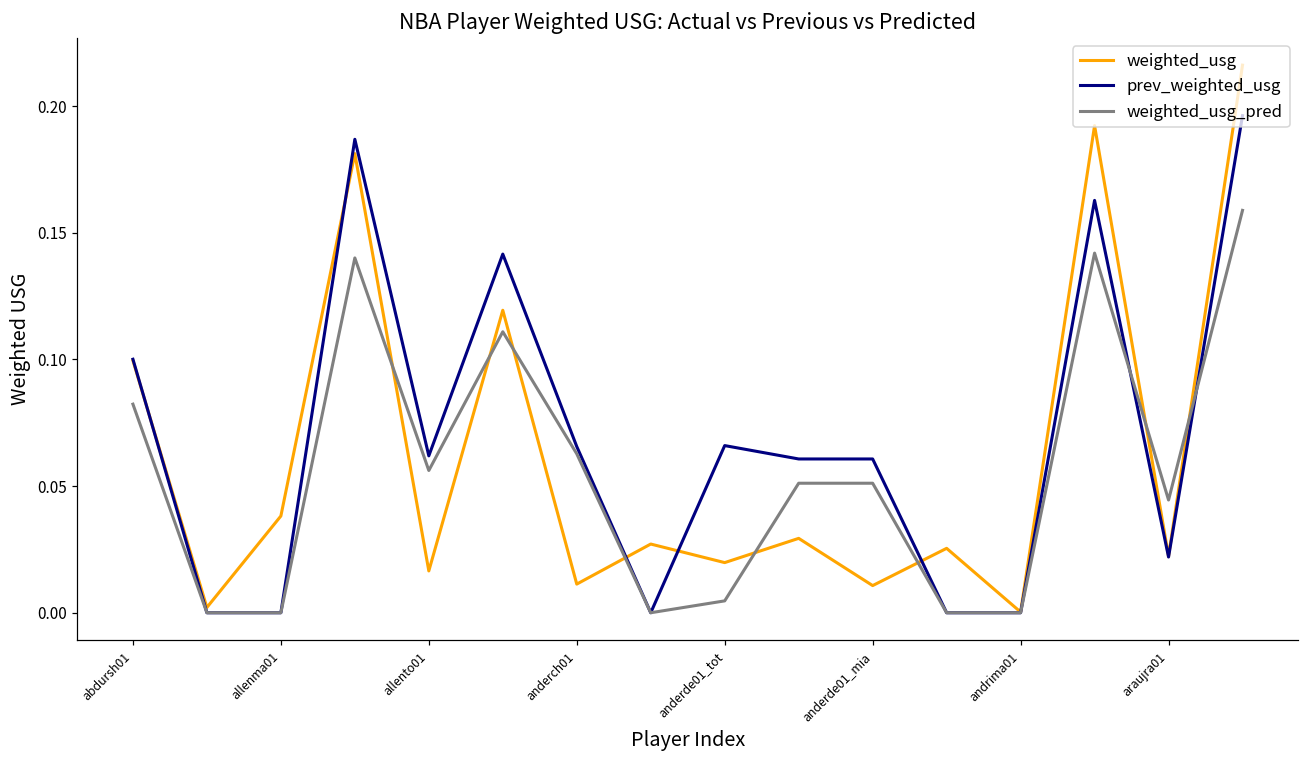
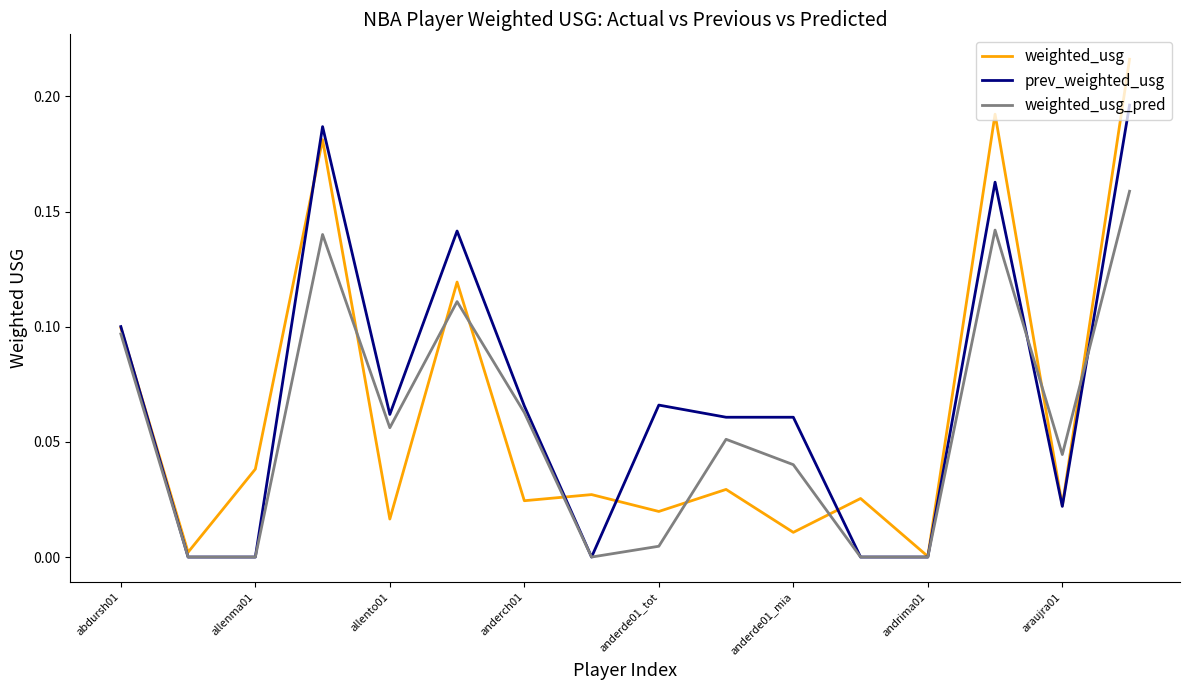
weighted_usg_pred, abdursh01: 0.082 -> 0.097
weighted_usg, anderch01: 0.011 -> 0.024
weighted_usg_pred, anderde01_mia: 0.051 -> 0.040
